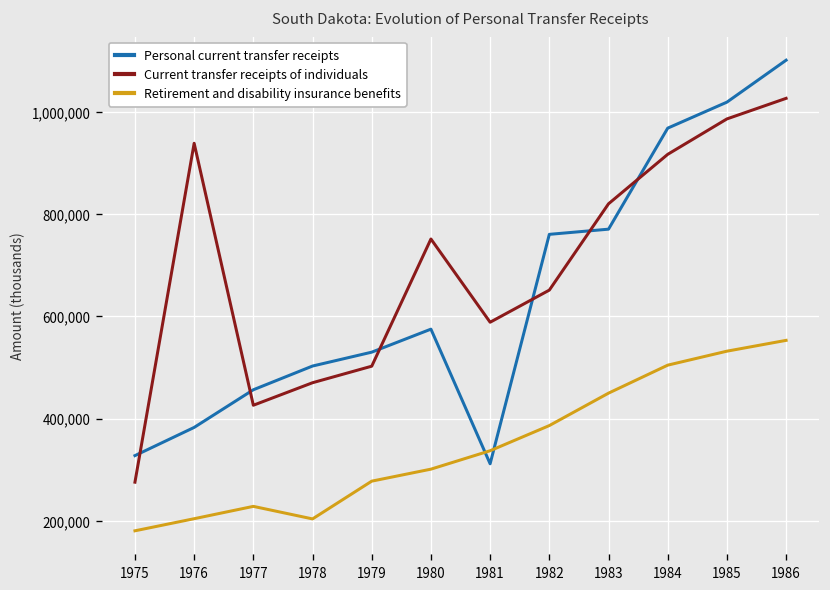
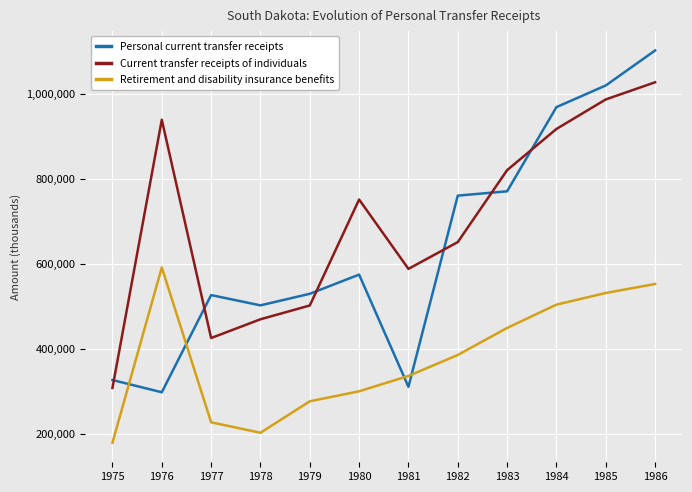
Current transfer receipts of individuals, 1975: 280,000 -> 310,000
Personal current transfer receipts, 1976: 380,000 -> 300,000
Retirement and disability insurance benefits, 1976: 200,000 -> 590,000
Personal current transfer receipts, 1977: 460,000 -> 530,000
